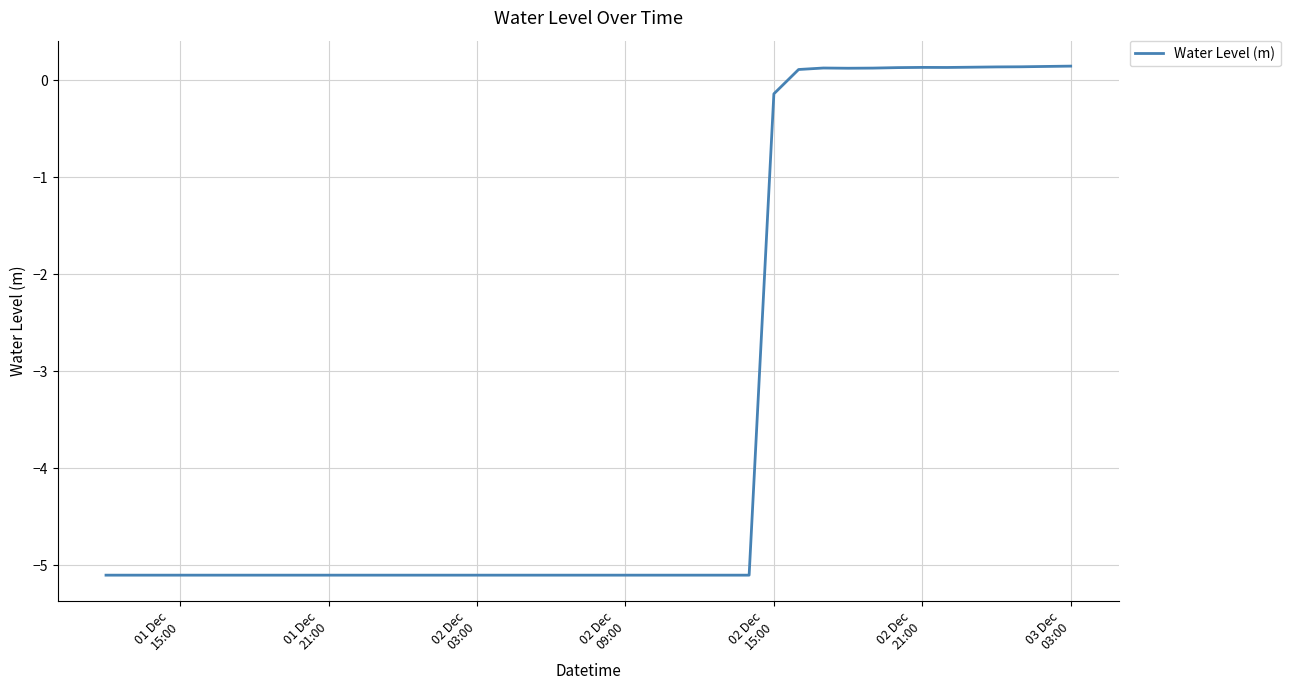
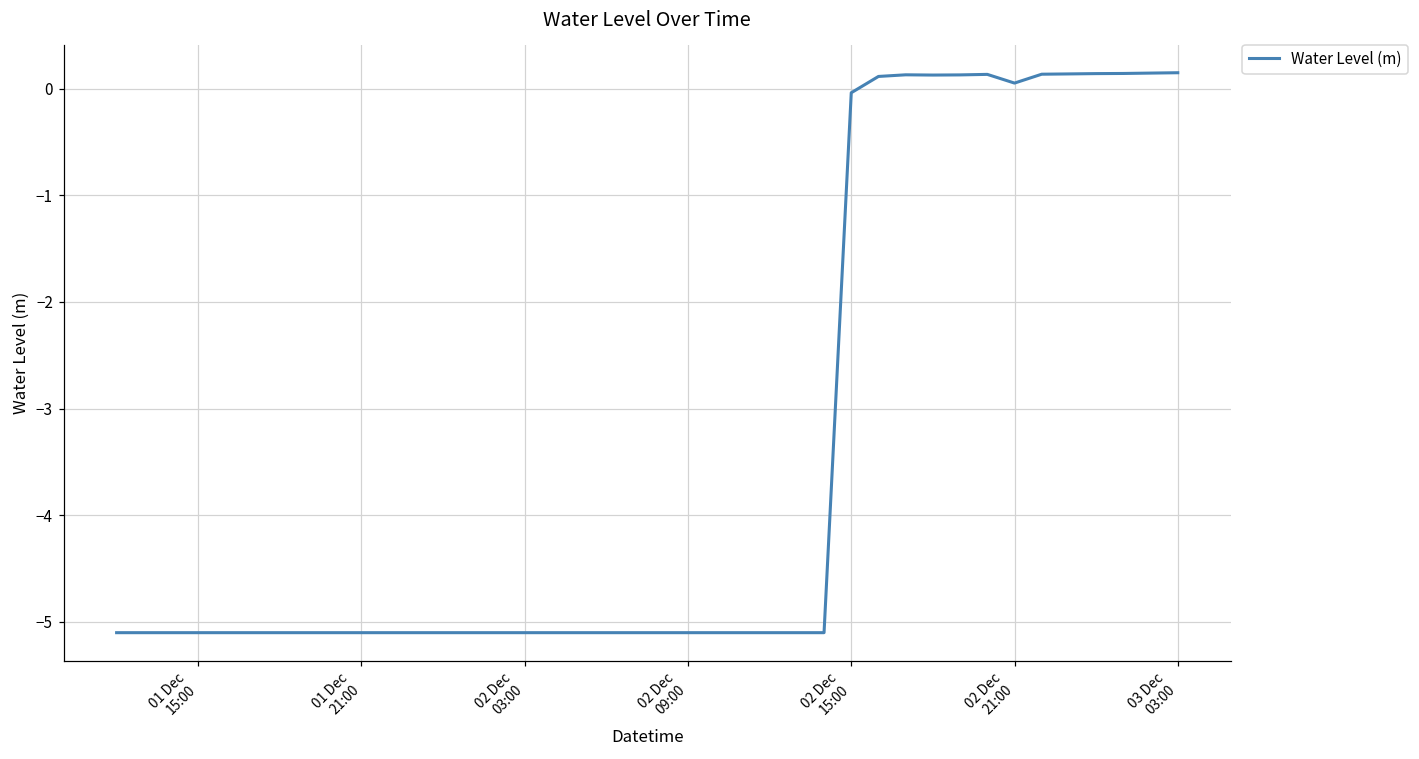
02 Dec 15:00: -0.1 -> 0.0
02 Dec 21:00: 0.13 -> 0.05
